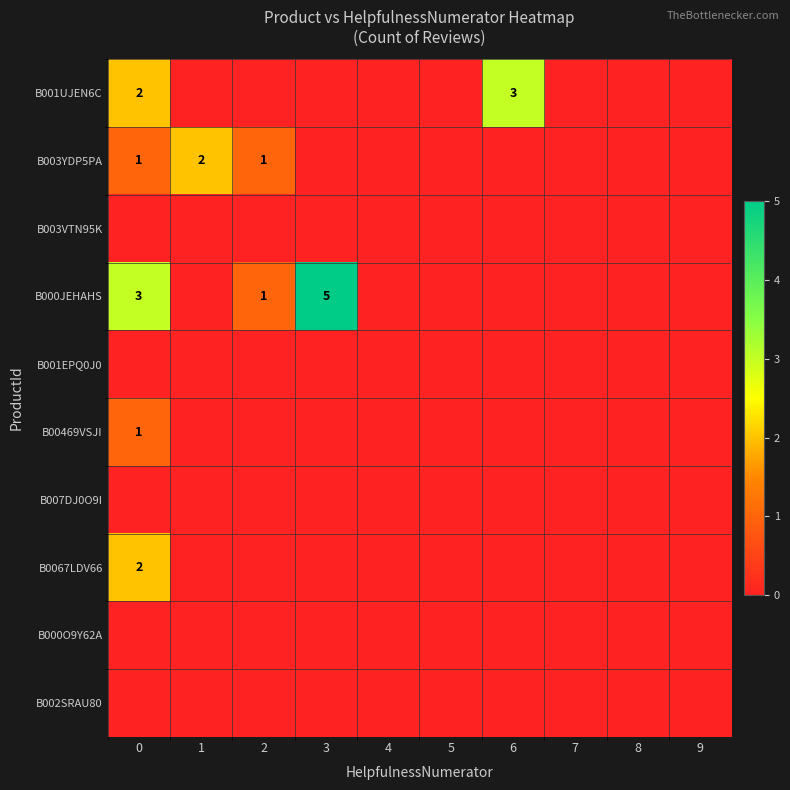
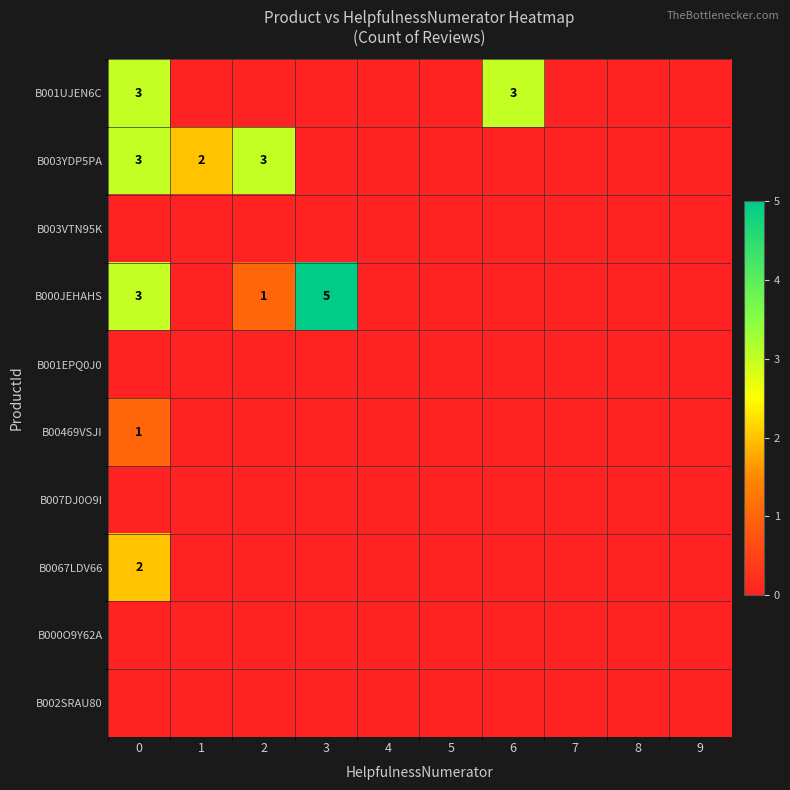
B001UJEN6C, 0: 2 -> 3
B003YDP5PA, 0: 1 -> 3
B003YDP5PA, 2: 1 -> 3
